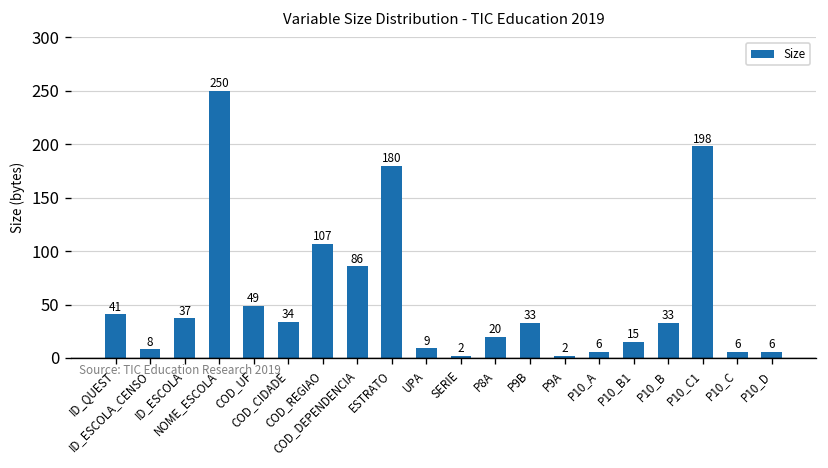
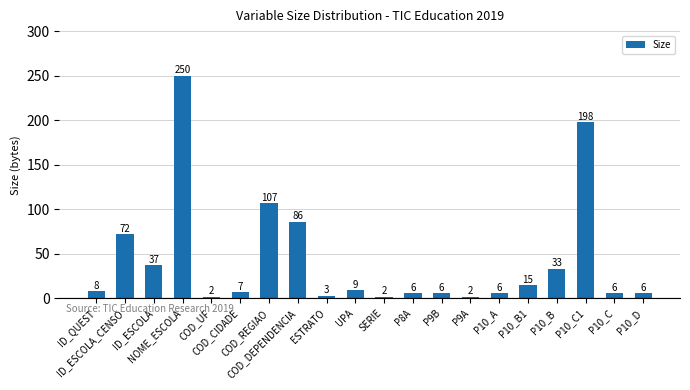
ID_QUEST: 41 -> 8
ID_ESCOLA_CENSO: 8 -> 72
COD_UF: 49 -> 2
COD_CIDADE: 34 -> 7
ESTRATO: 180 -> 3
P8A: 20 -> 6
P9B: 33 -> 6
